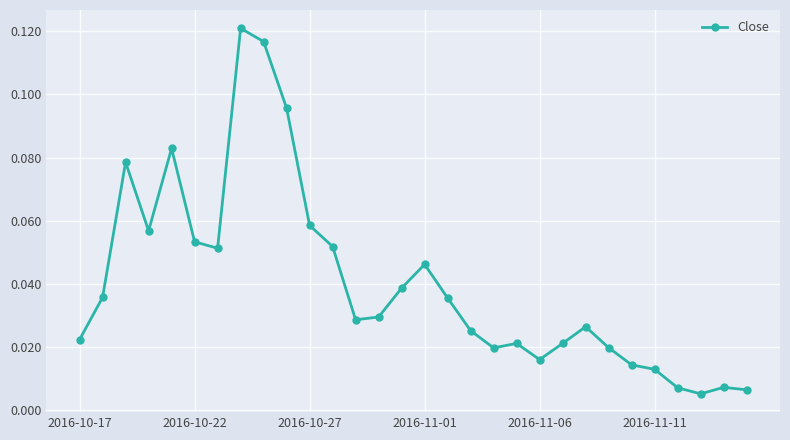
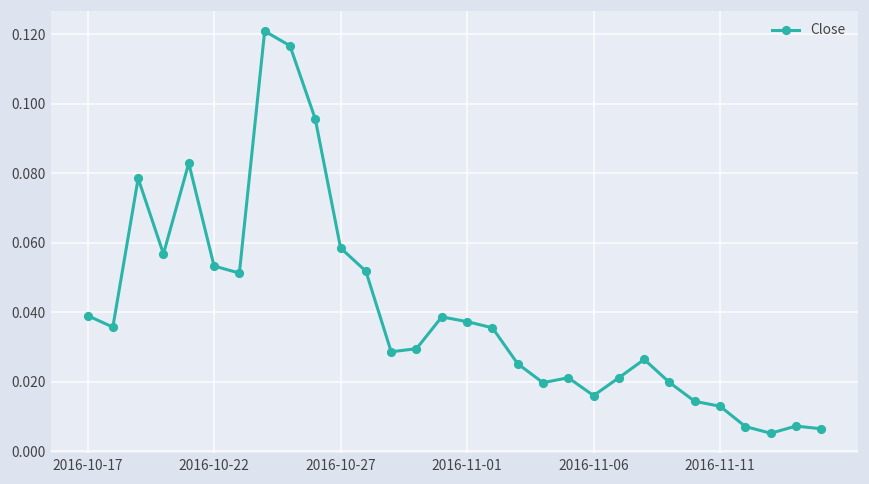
2016-10-17: 0.022 -> 0.039
2016-11-01: 0.046 -> 0.037
